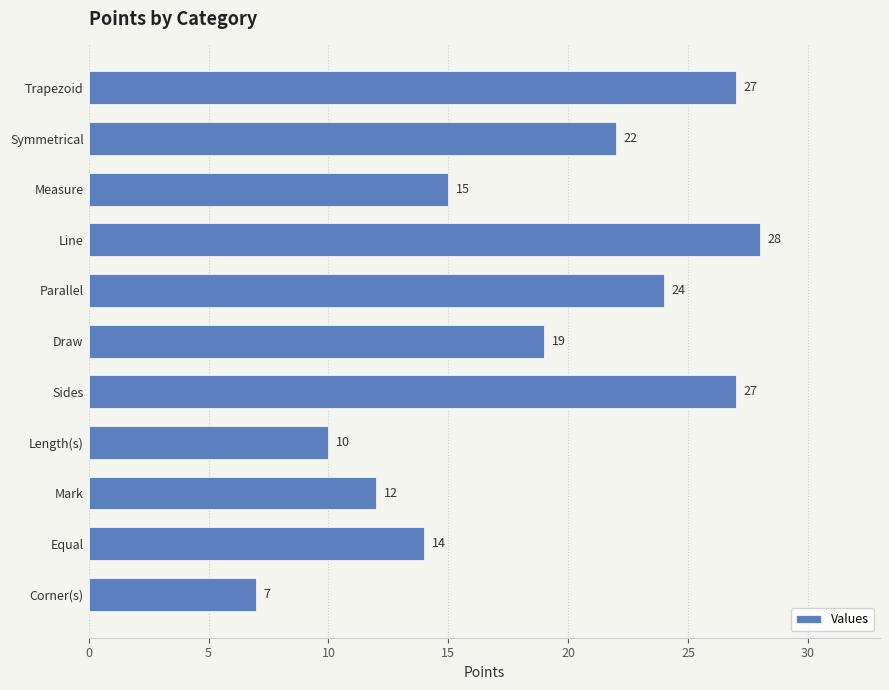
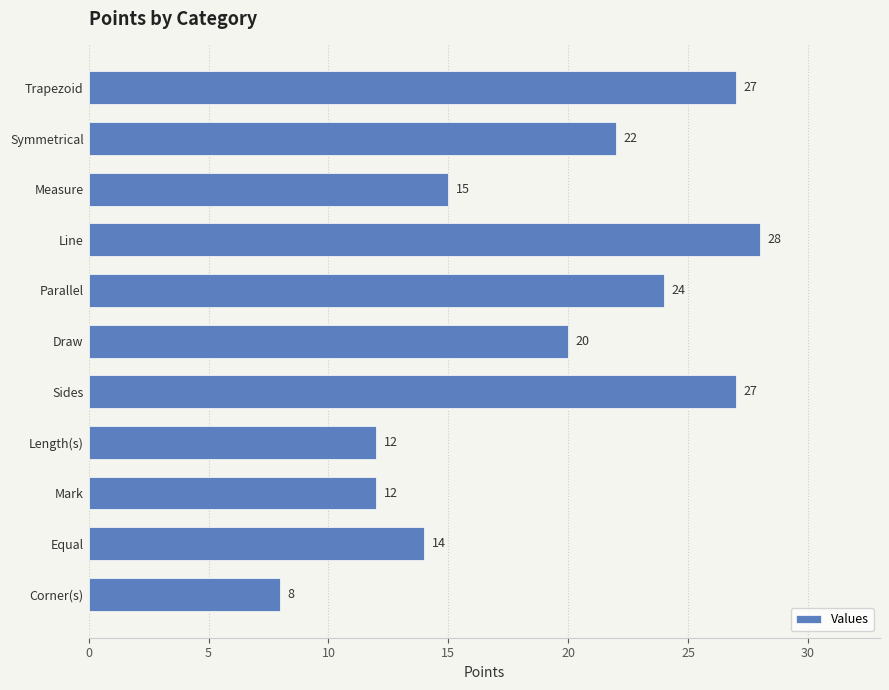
Draw: 19 -> 20
Length(s): 10 -> 12
Corner(s): 7 -> 8
